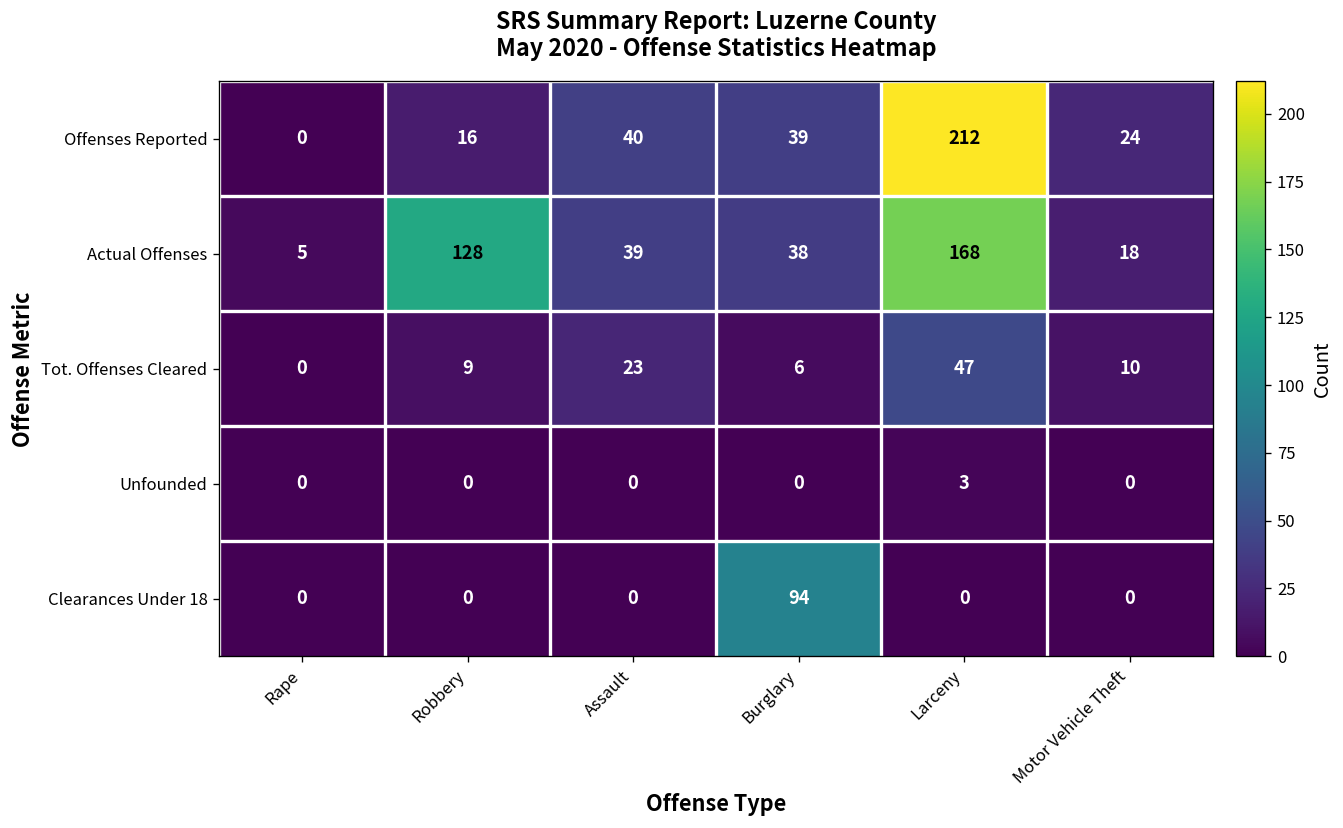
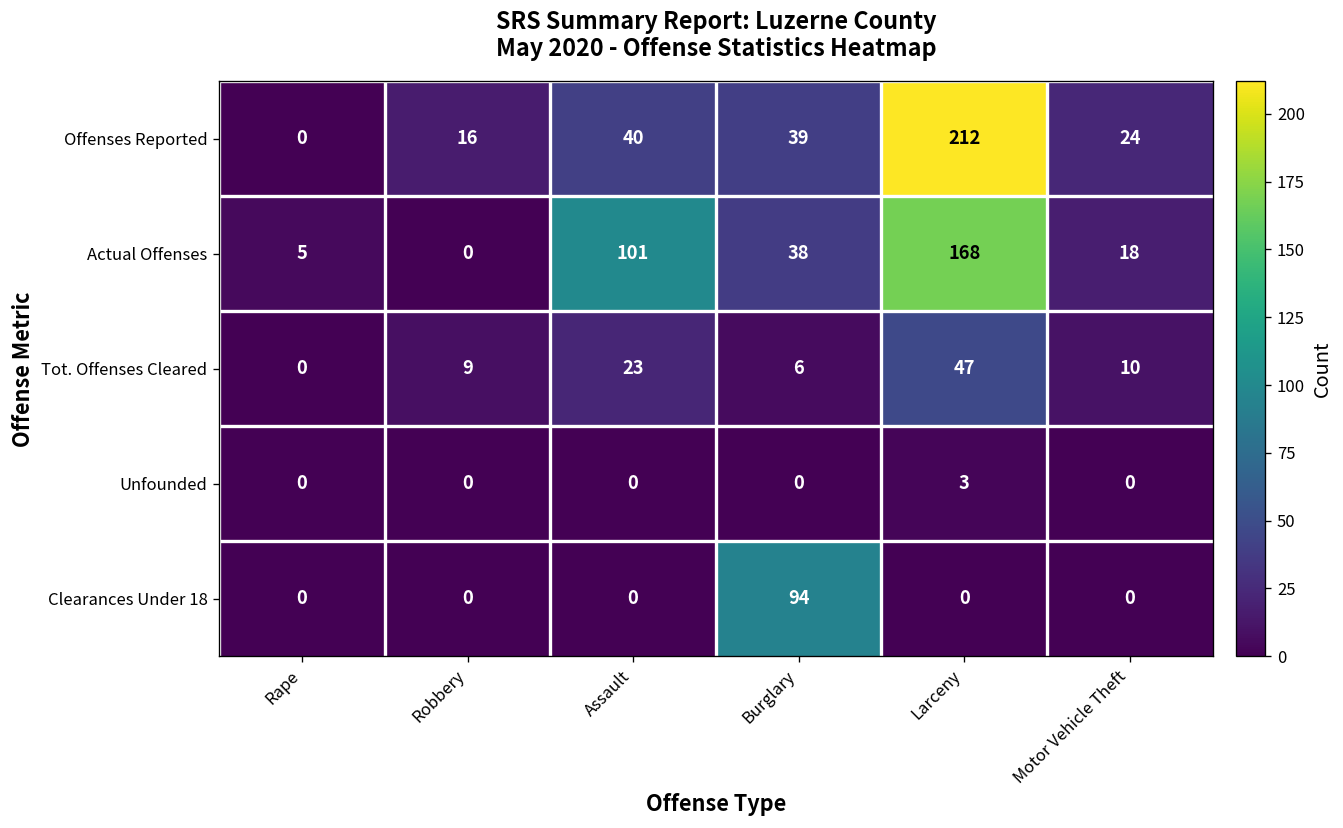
Actual Offenses, Robbery: 128 -> 0
Actual Offenses, Assault: 39 -> 101
